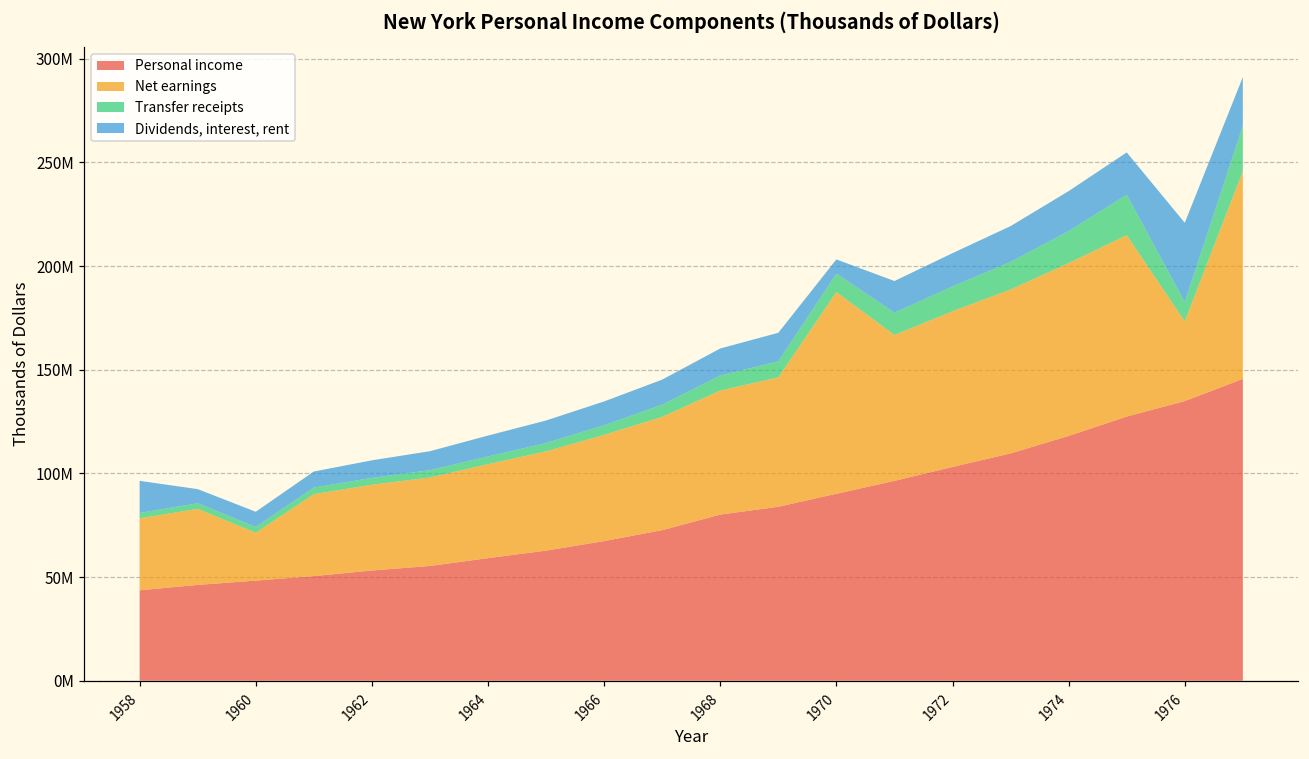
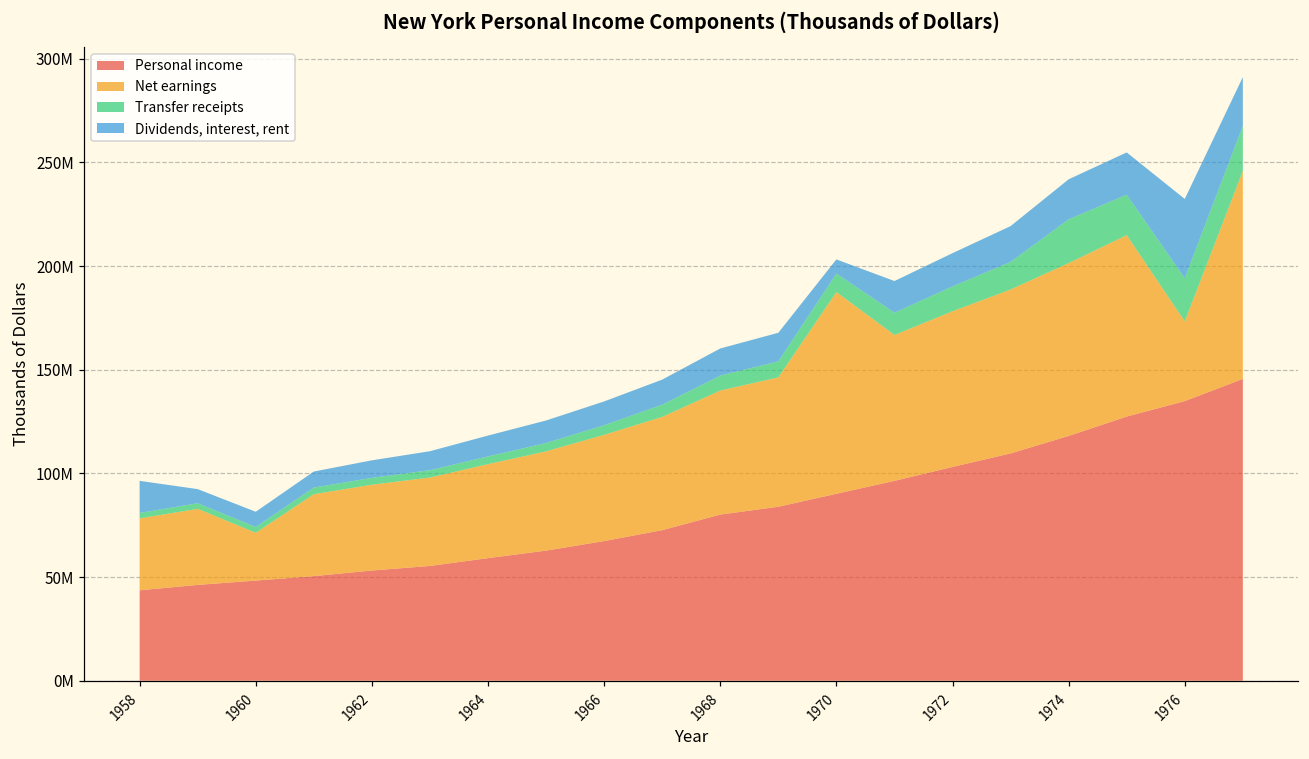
Transfer receipts, 1974: 15000000 -> 21000000
Transfer receipts, 1976: 9000000 -> 21000000
